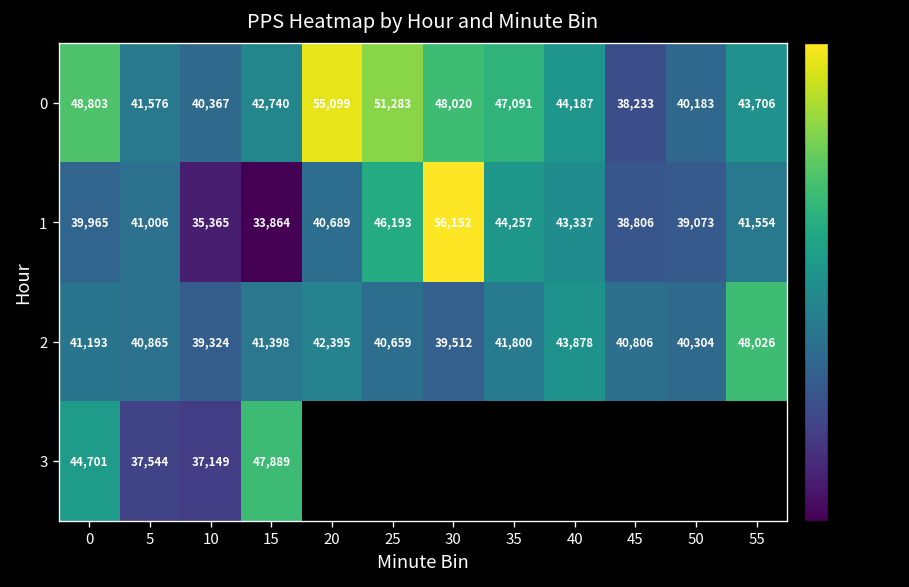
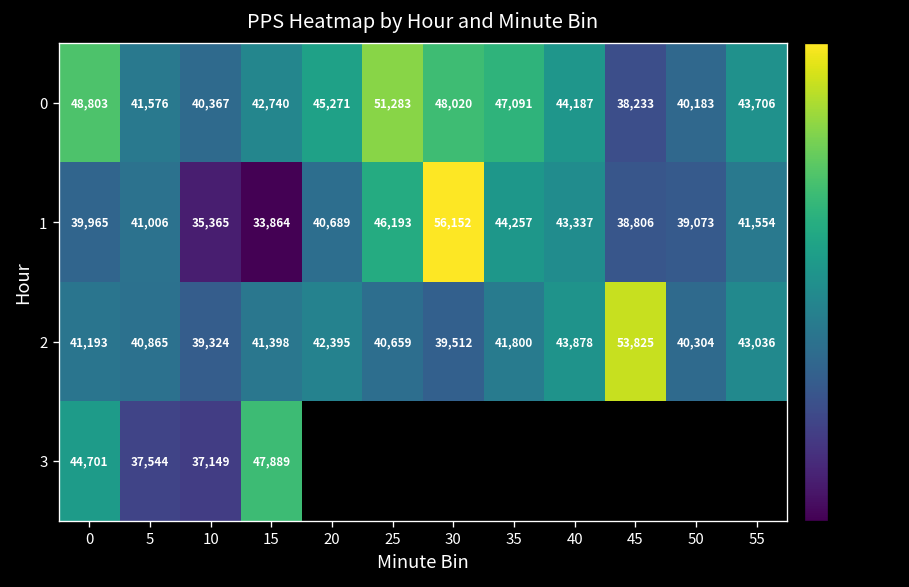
0, 20: 55,099 -> 45,271
2, 45: 40,806 -> 53,825
2, 55: 48,026 -> 43,036
